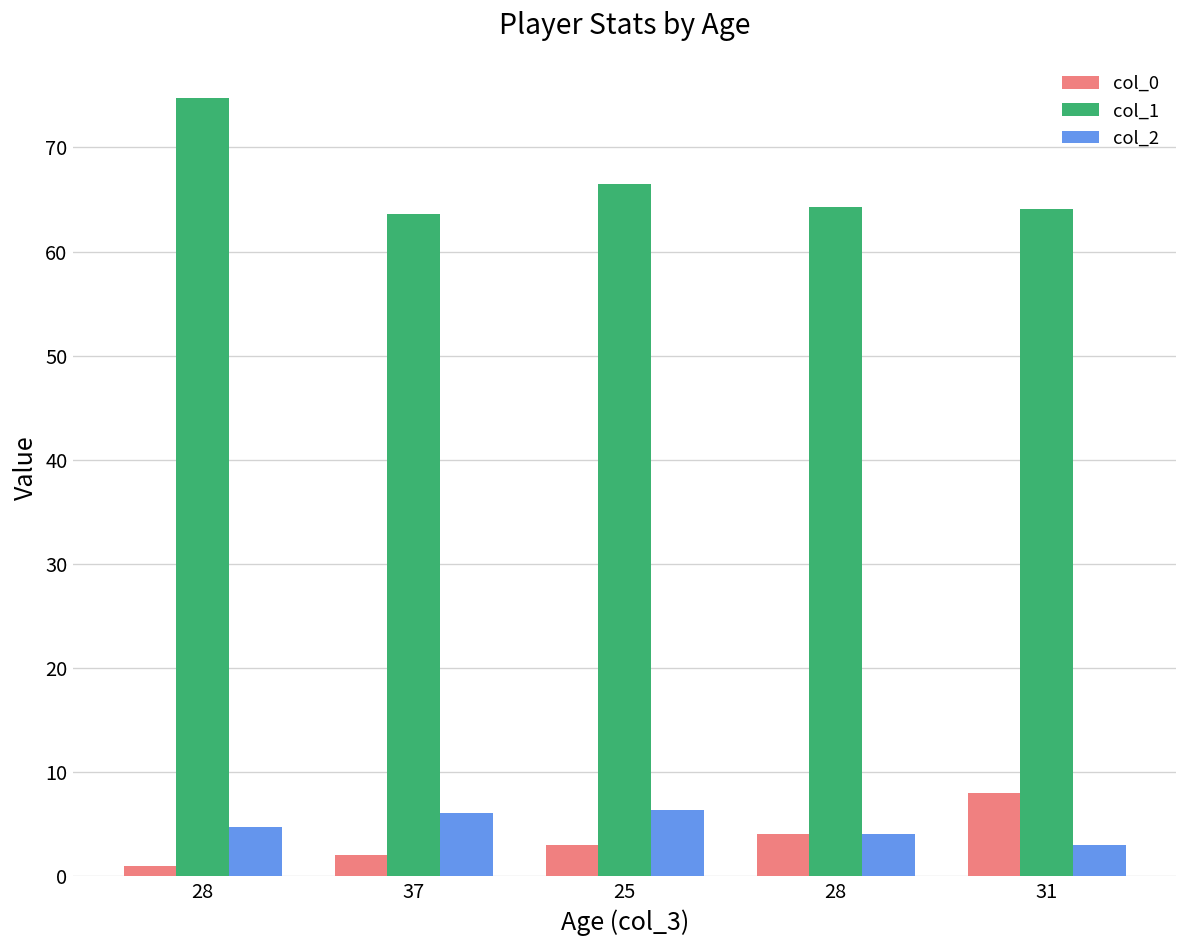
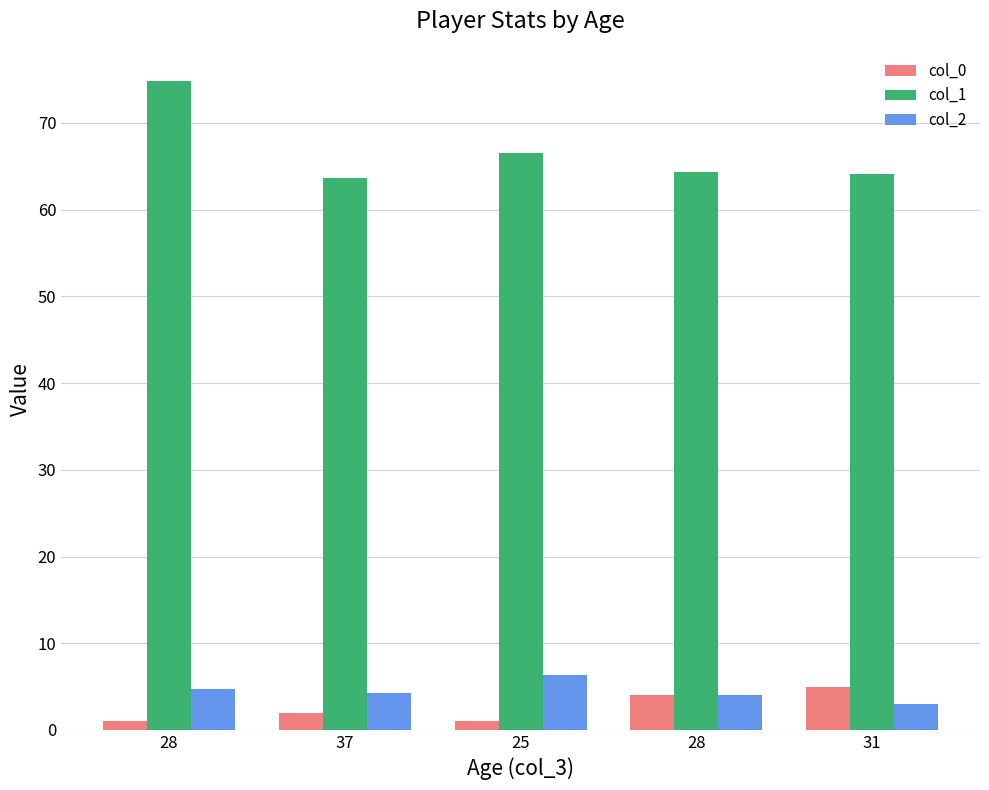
col_2, 37: 6 -> 4
col_0, 25: 3 -> 1
col_0, 31: 8 -> 5
